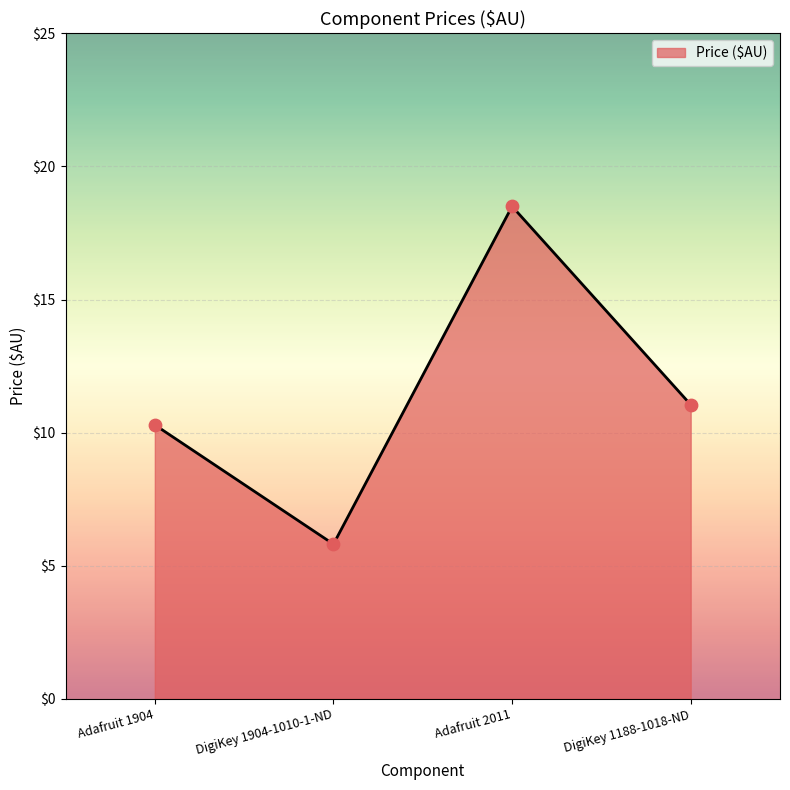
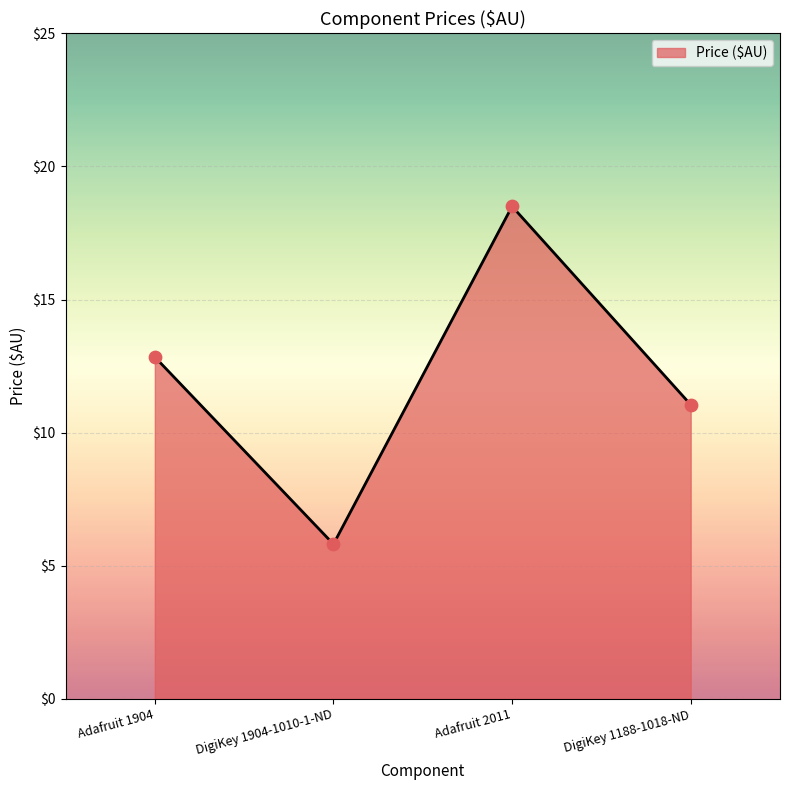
Adafruit 1904: $10.3 -> $12.8
